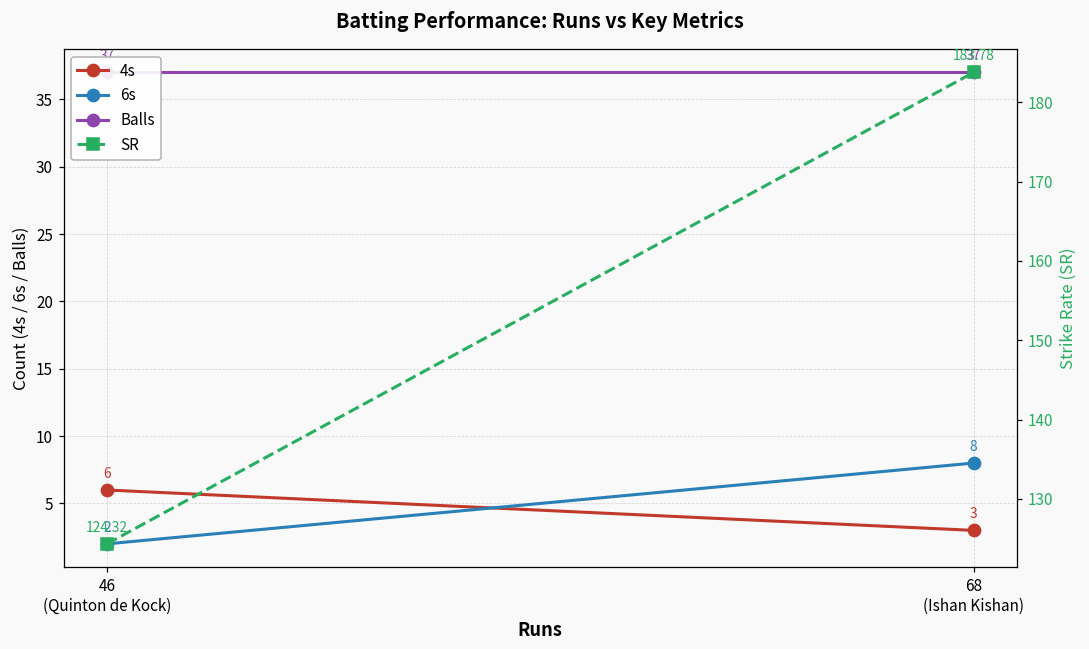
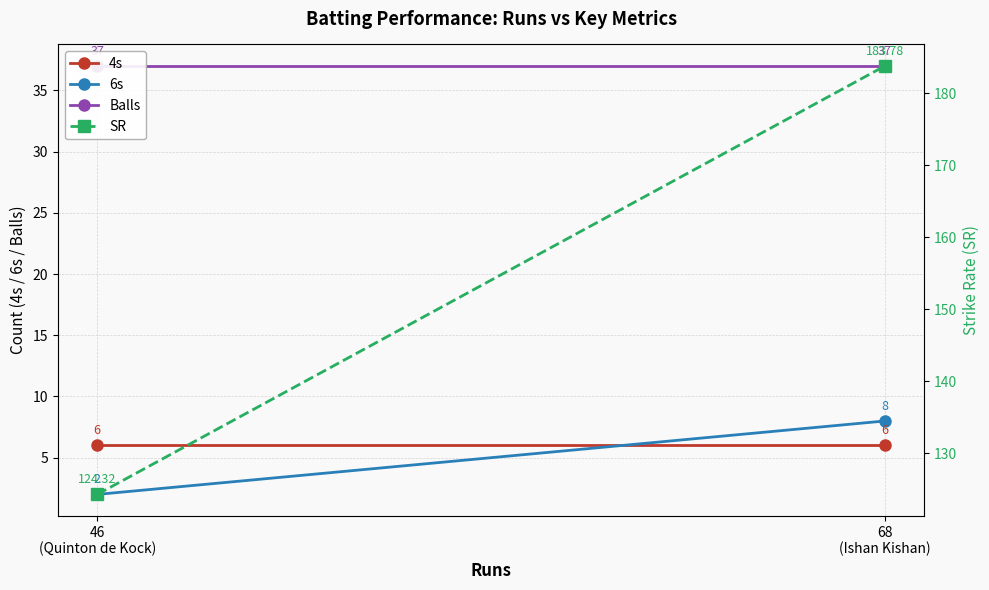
4s, 68 (Ishan Kishan): 3 -> 6
